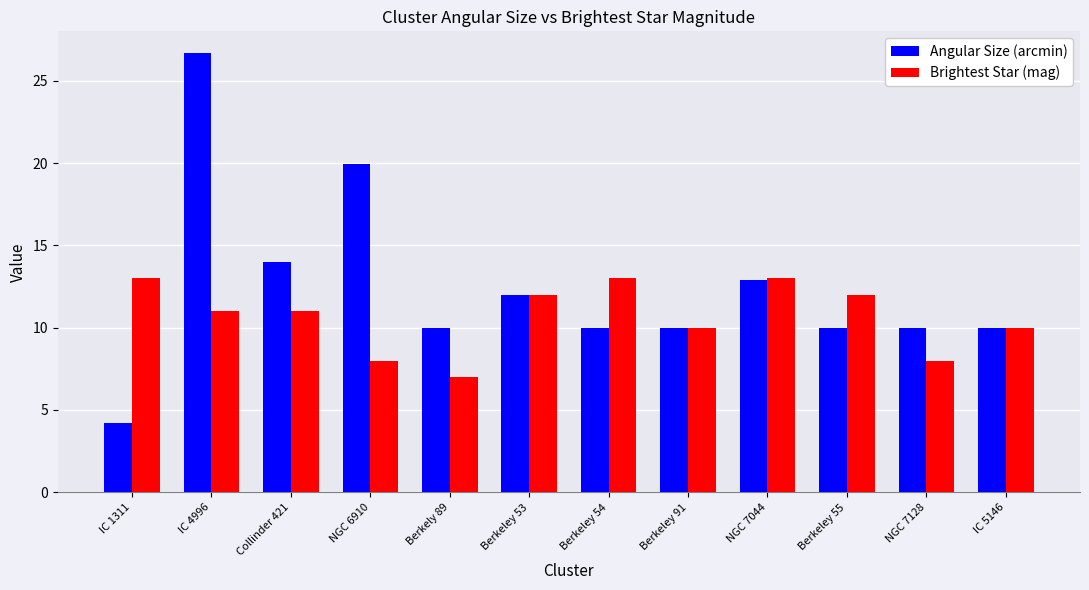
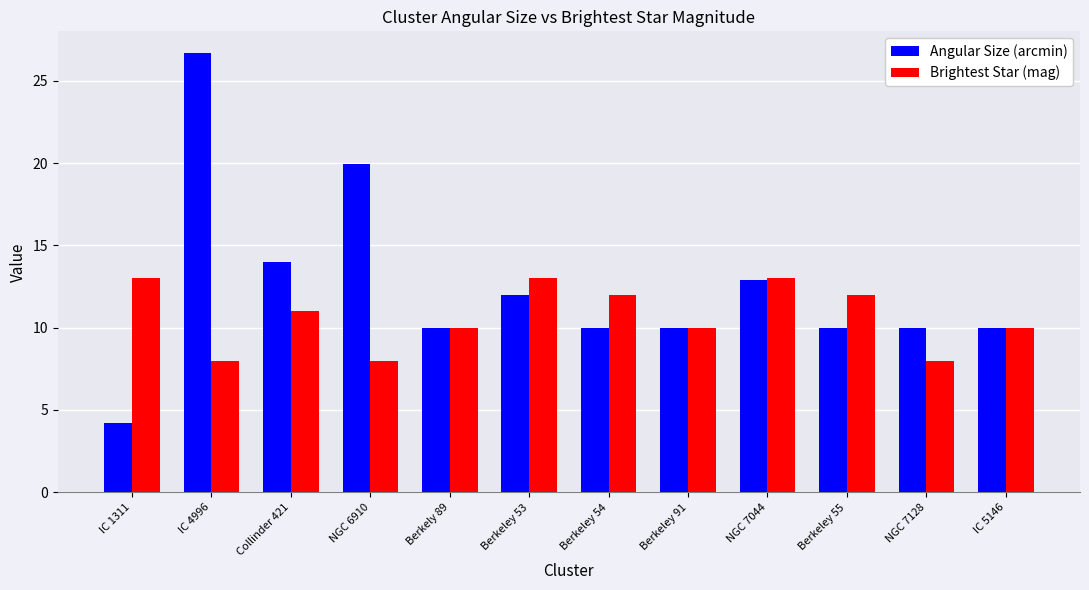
Brightest Star (mag), IC 4996: 11 -> 8
Brightest Star (mag), Berkely 89: 7 -> 10
Brightest Star (mag), Berkeley 53: 12 -> 13
Brightest Star (mag), Berkeley 54: 13 -> 12
